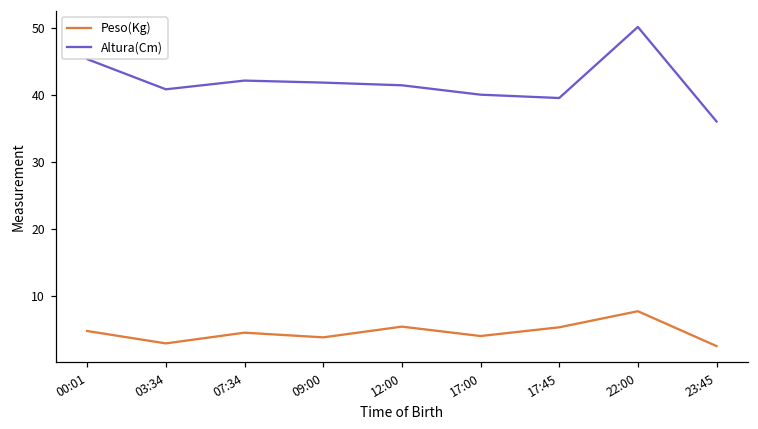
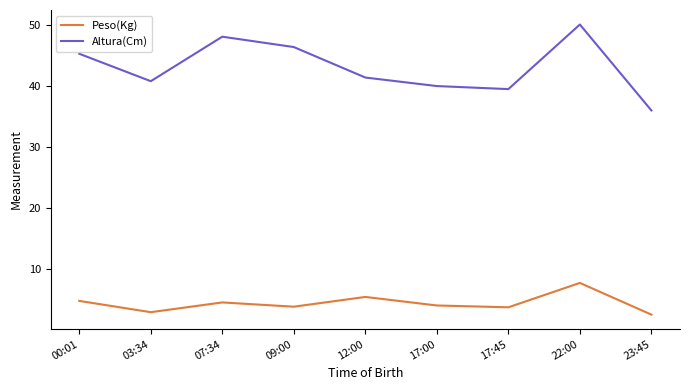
Altura(Cm), 07:34: 42 -> 48
Altura(Cm), 09:00: 42 -> 46
Peso(Kg), 17:45: 5 -> 4
